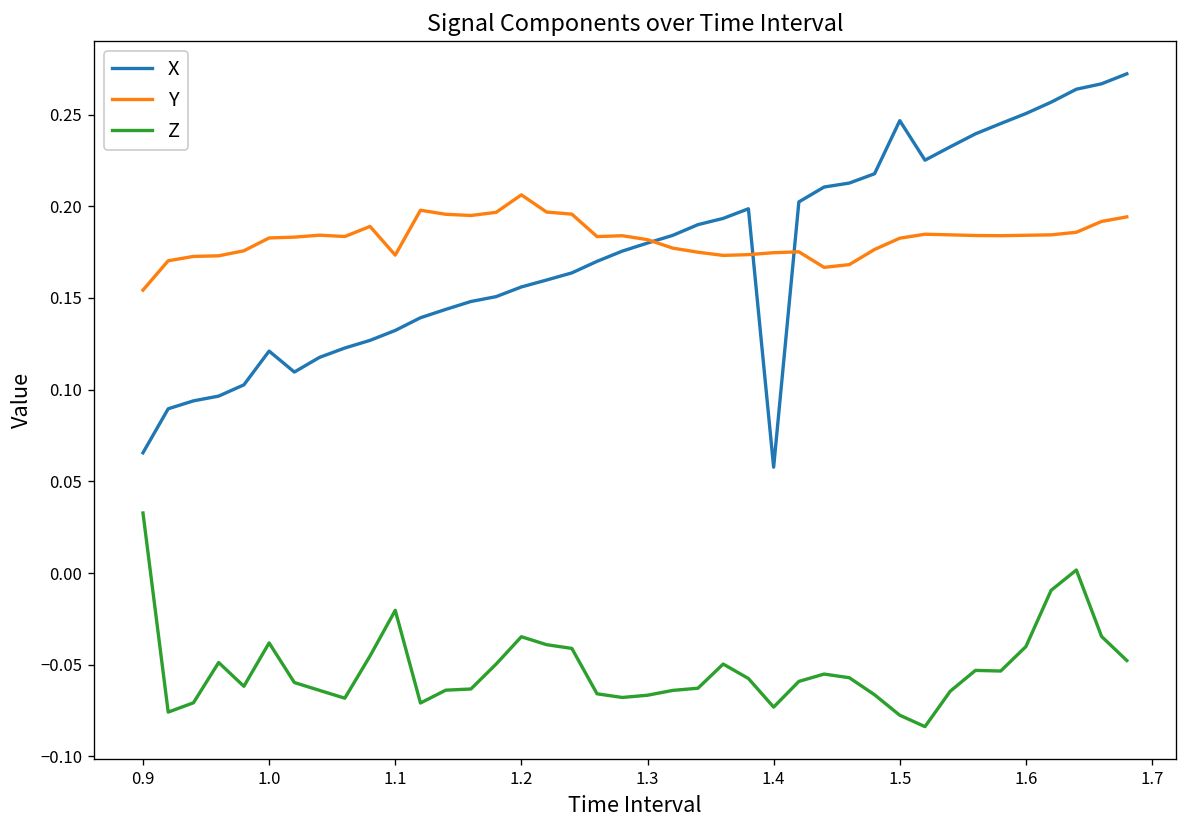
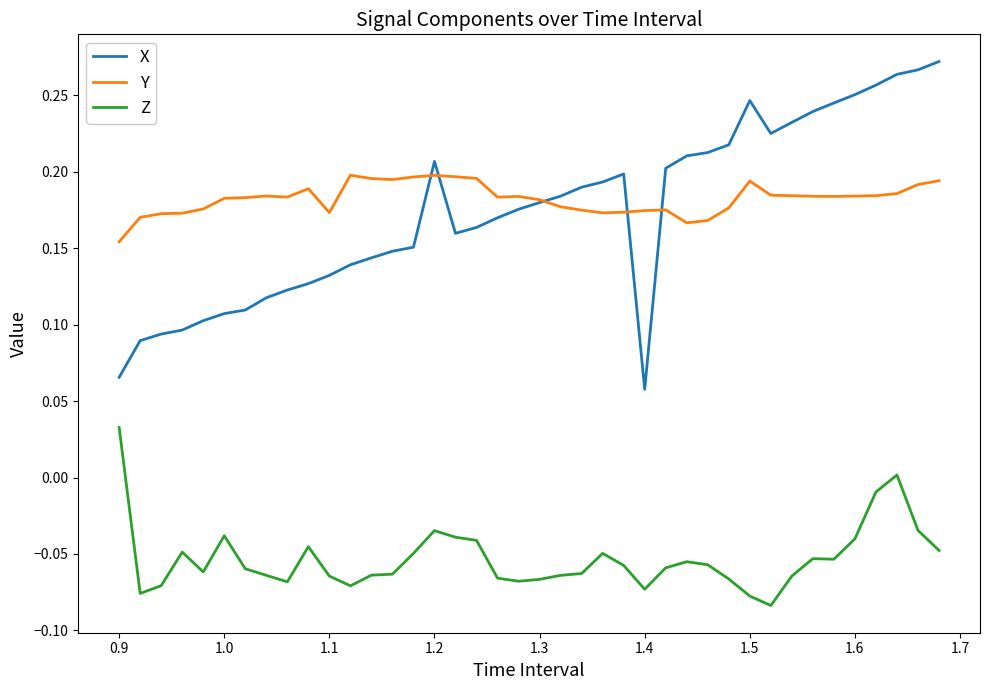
X, 1.0: 0.121 -> 0.107
Z, 1.1: -0.020 -> -0.064
X, 1.2: 0.156 -> 0.207
Y, 1.2: 0.206 -> 0.198
Y, 1.5: 0.183 -> 0.194
